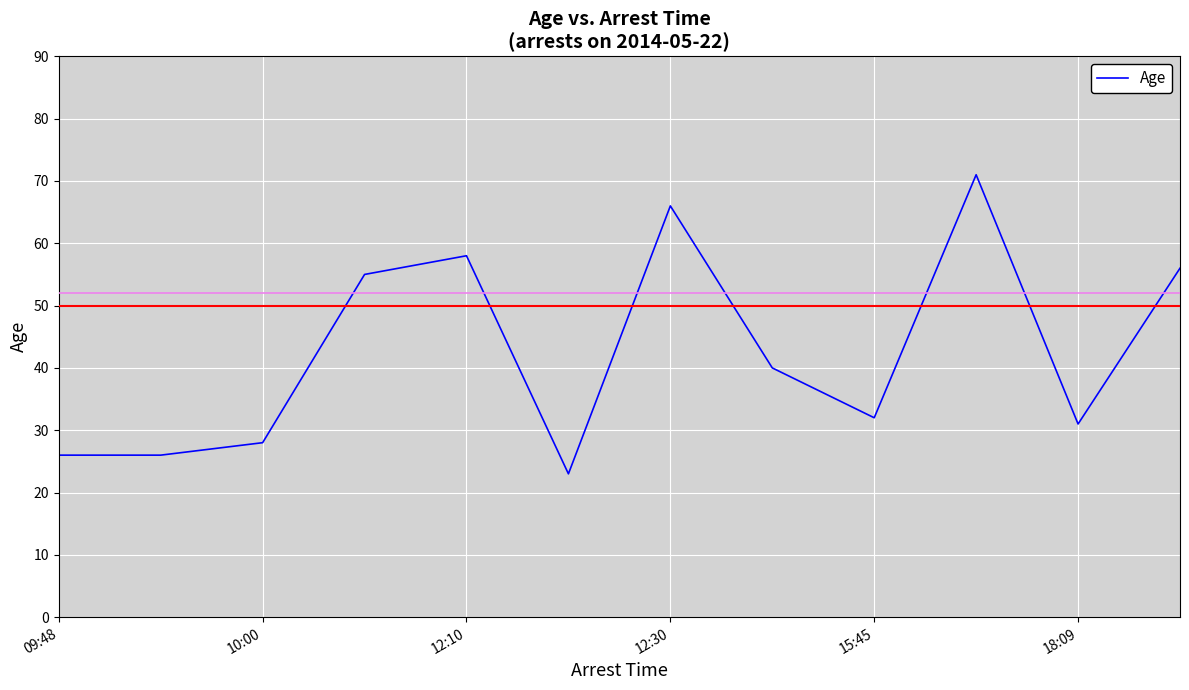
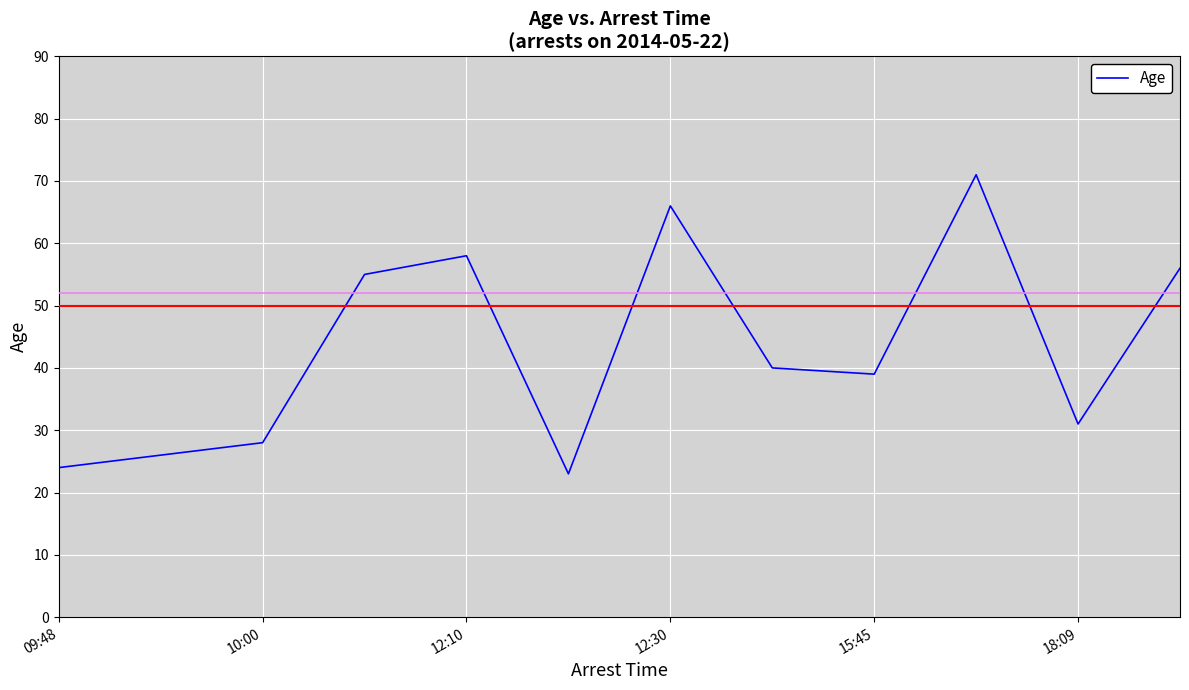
09:48: 26 -> 24
15:45: 32 -> 39
